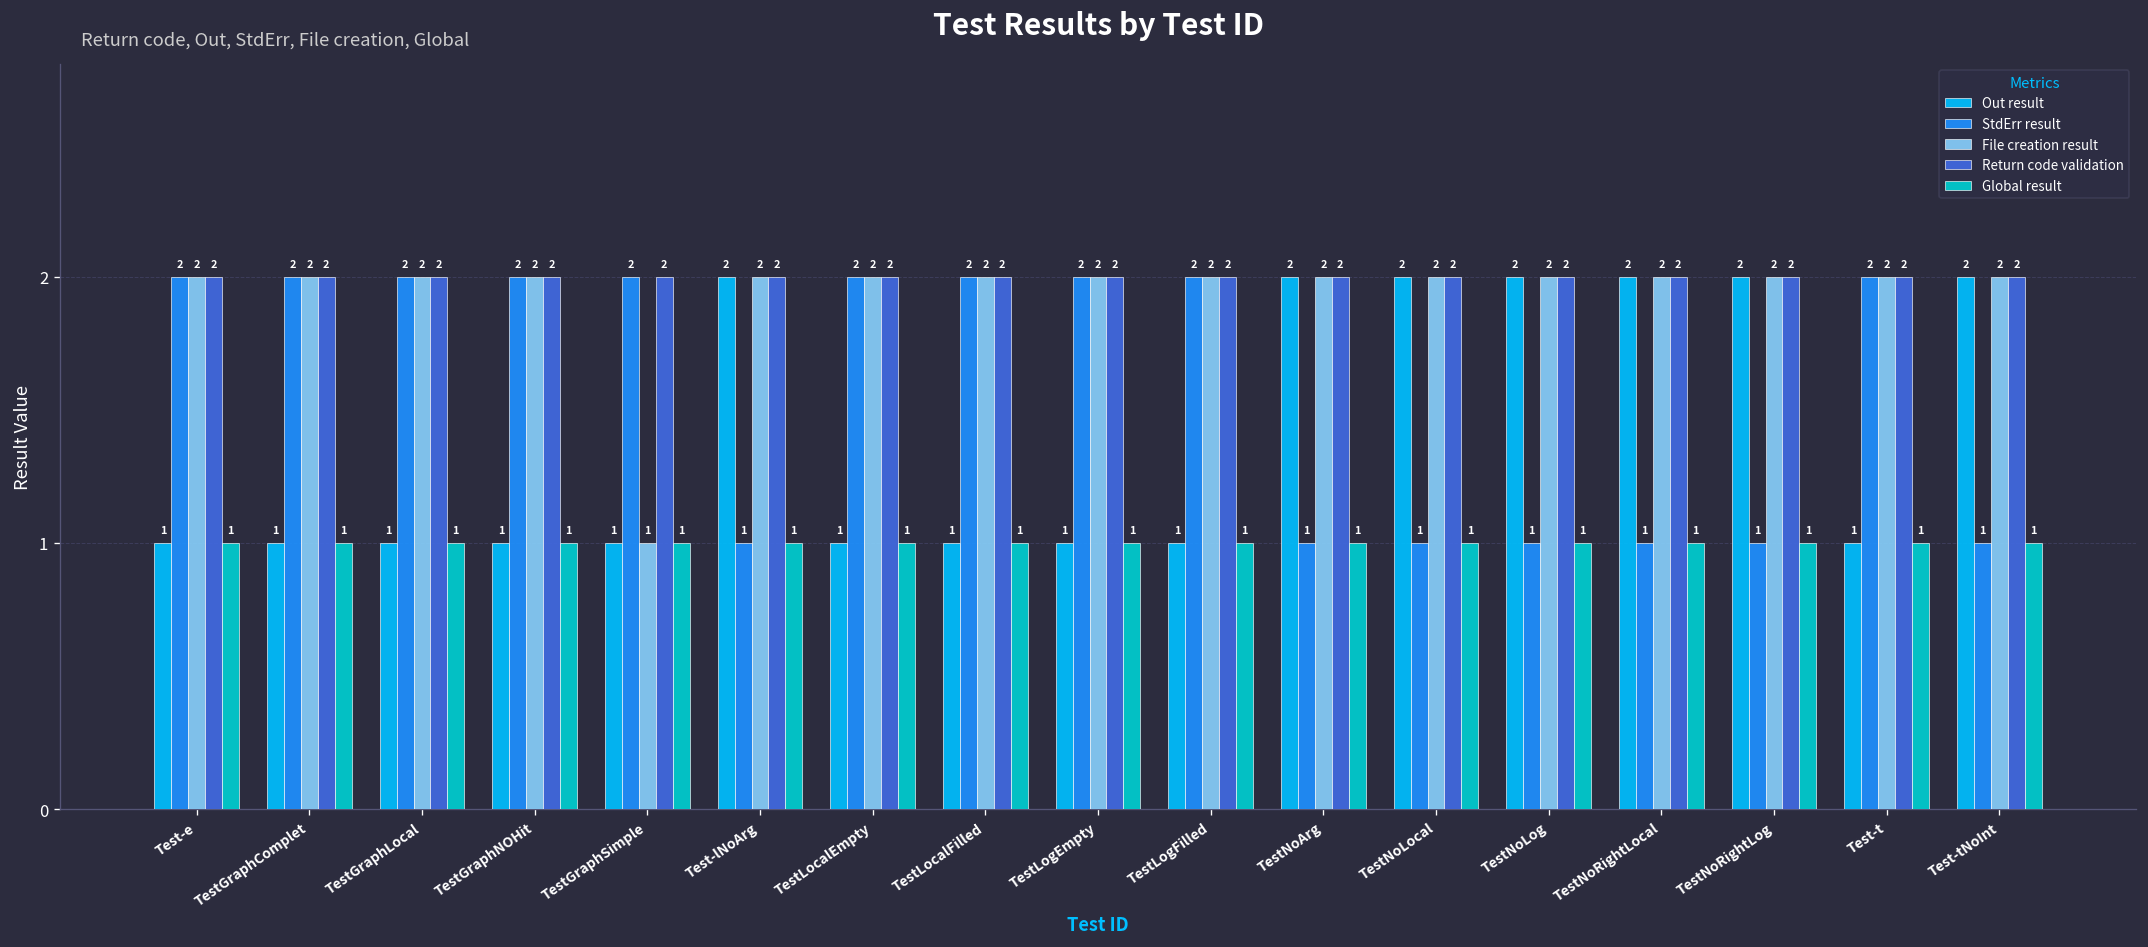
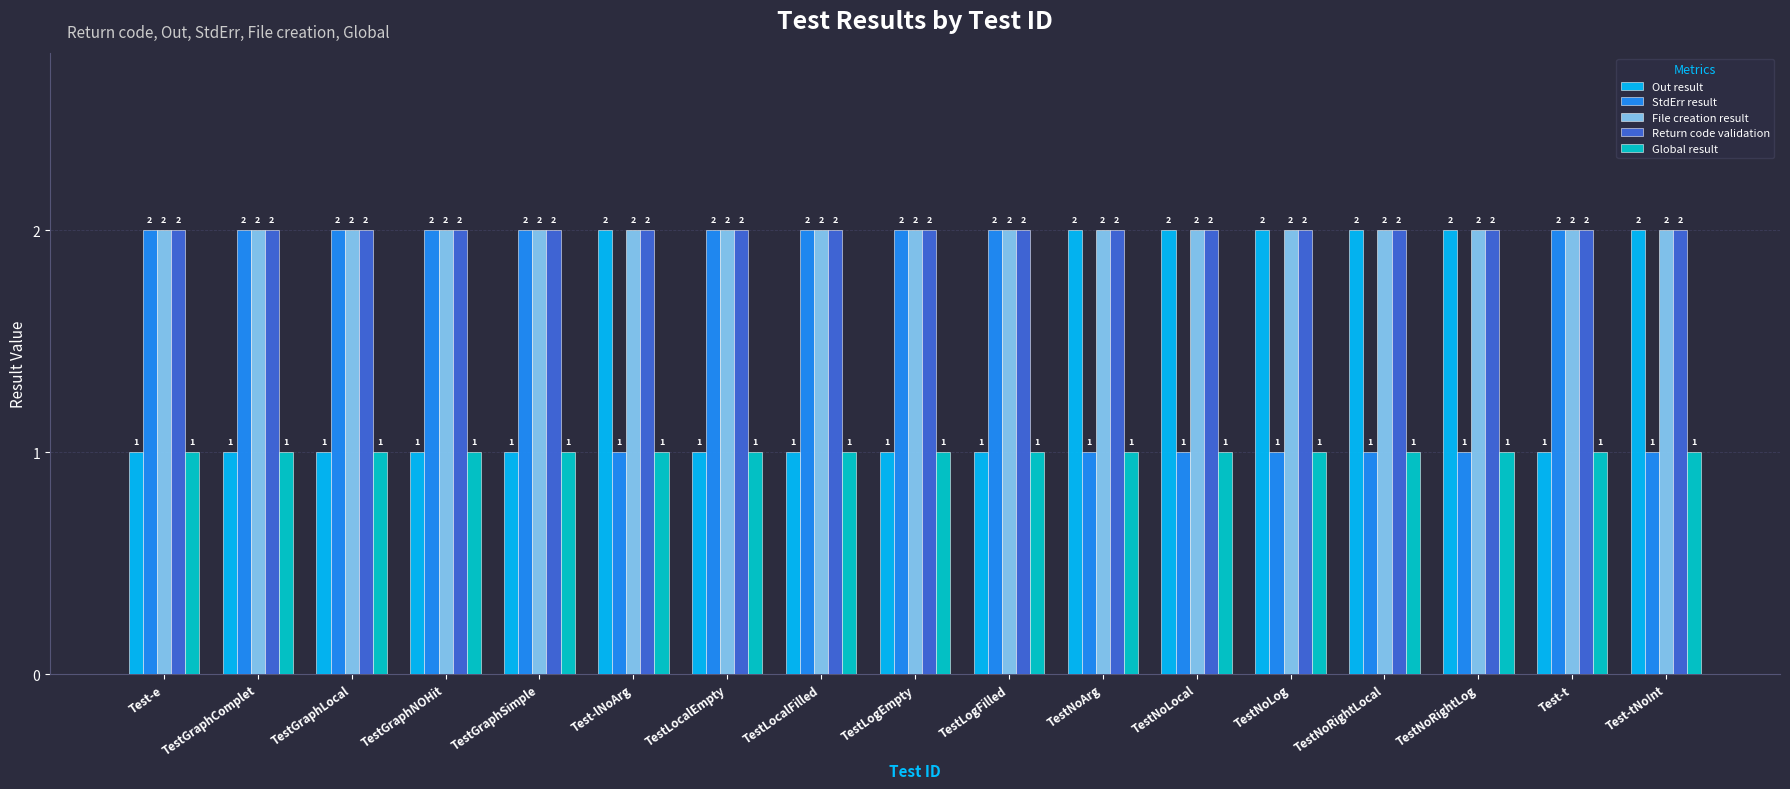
File creation result, TestGraphSimple: 1 -> 2
